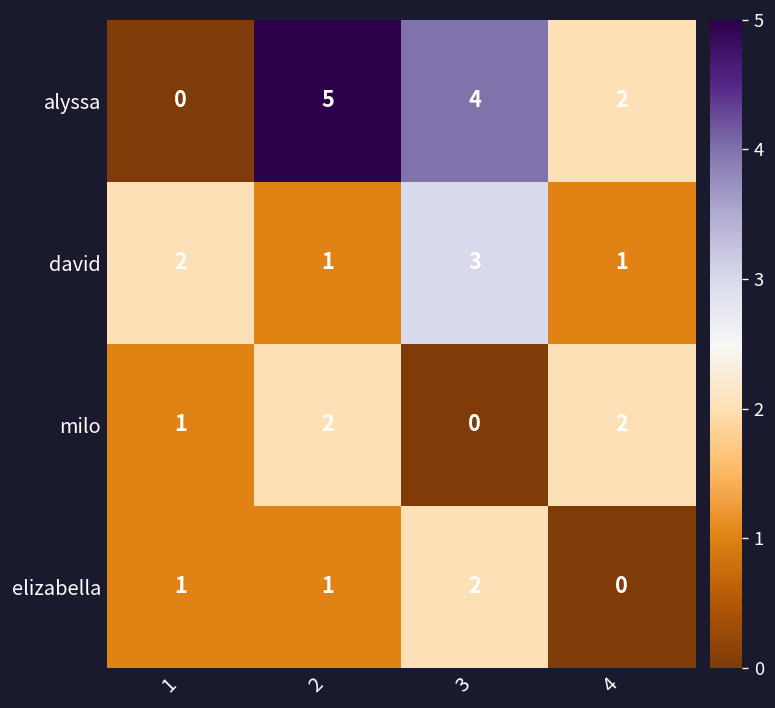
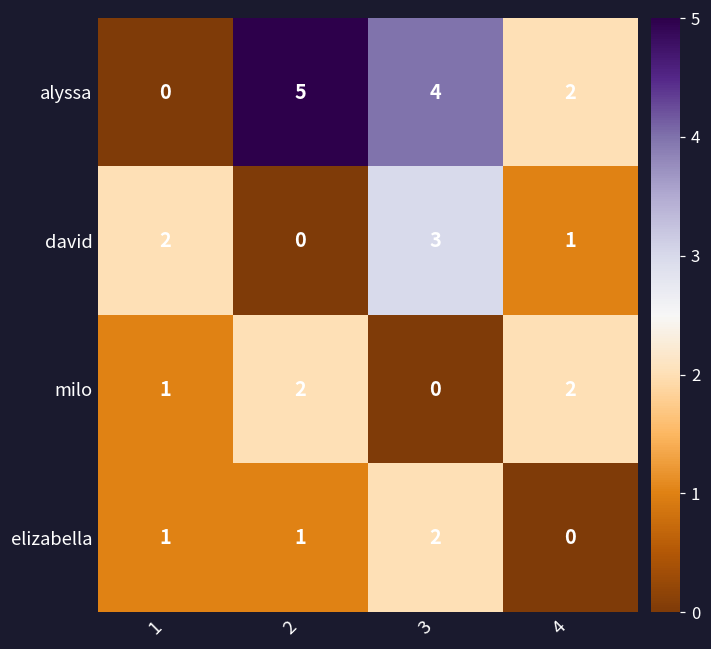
david, 2: 1 -> 0
